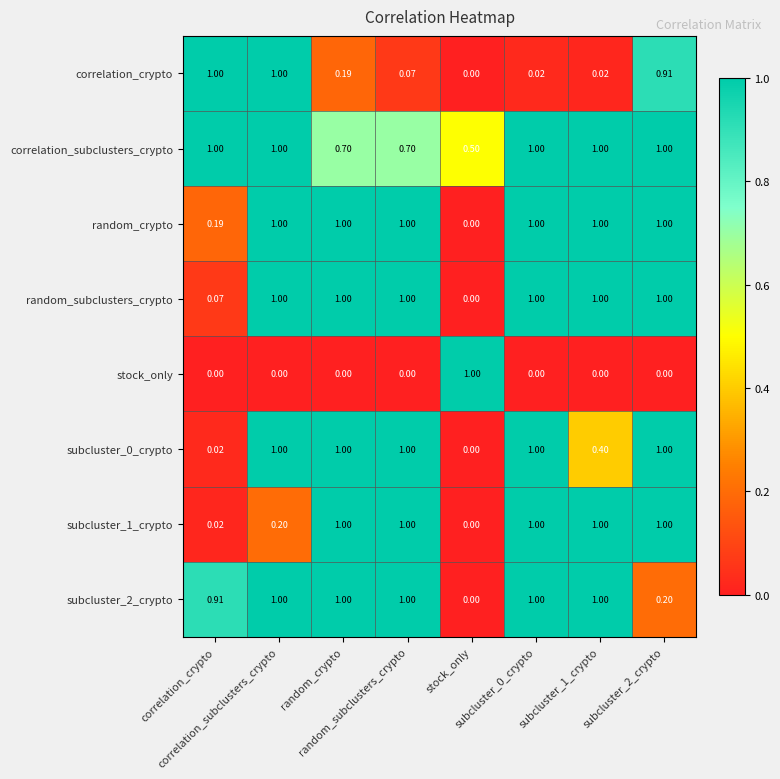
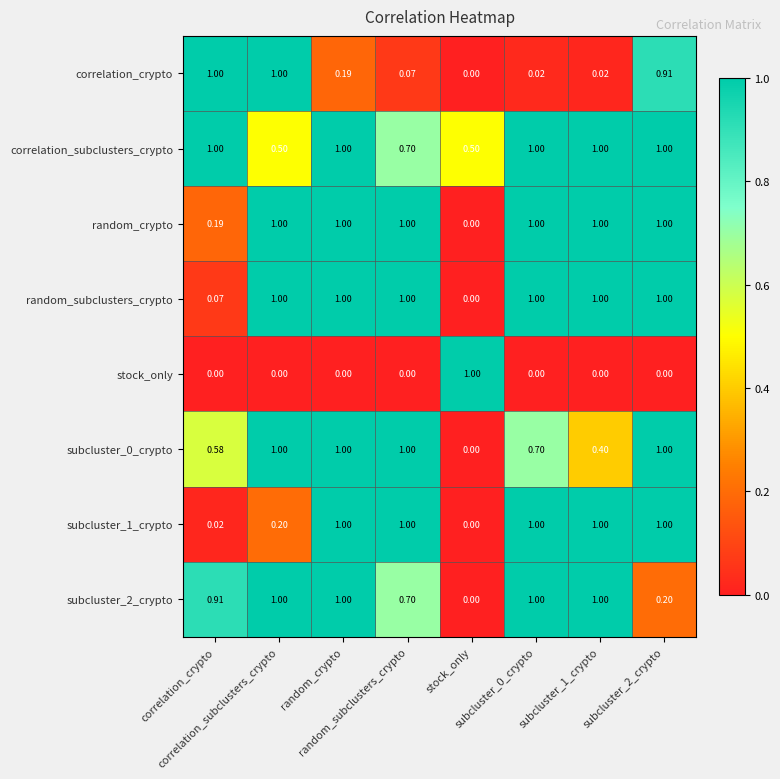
correlation_subclusters_crypto, correlation_subclusters_crypto: 1.00 -> 0.50
correlation_subclusters_crypto, random_crypto: 0.70 -> 1.00
subcluster_0_crypto, correlation_crypto: 0.02 -> 0.58
subcluster_0_crypto, subcluster_0_crypto: 1.00 -> 0.70
subcluster_2_crypto, random_subclusters_crypto: 1.00 -> 0.70
